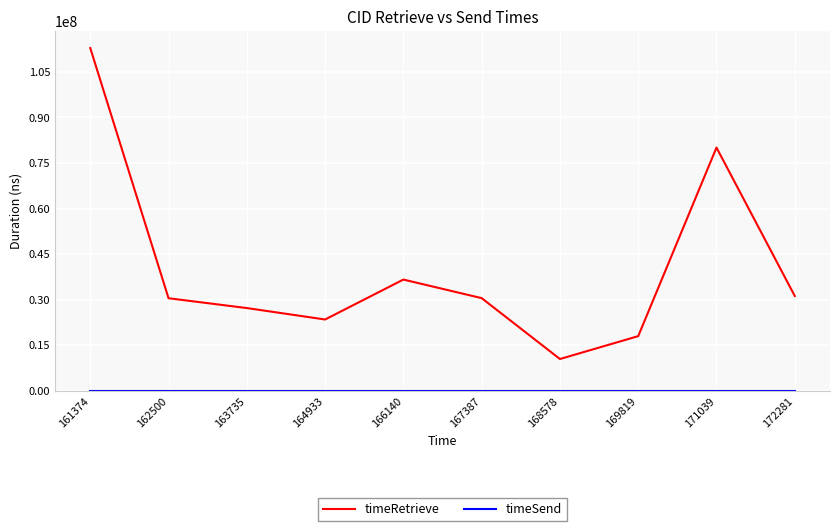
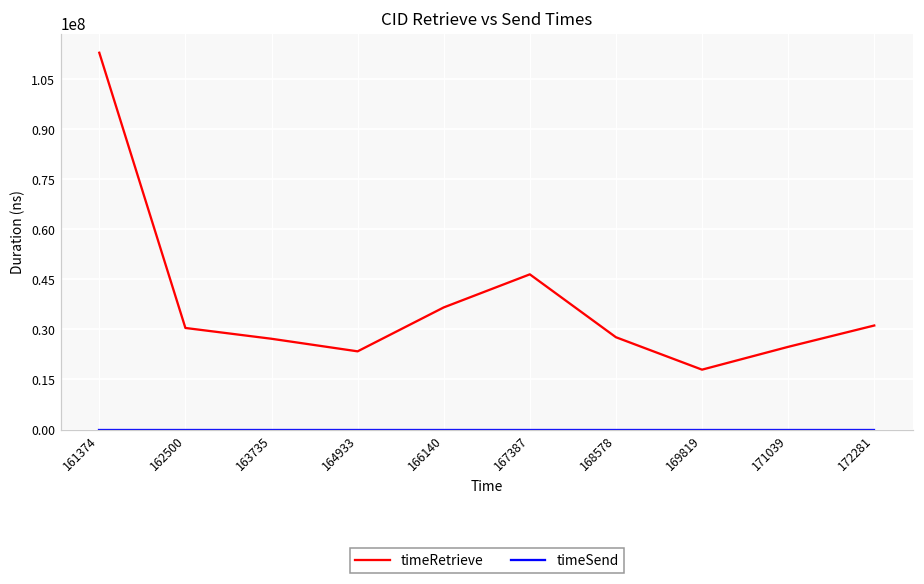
timeRetrieve, 167387: 30000000 -> 46000000
timeRetrieve, 168578: 10000000 -> 28000000
timeRetrieve, 171039: 80000000 -> 25000000
